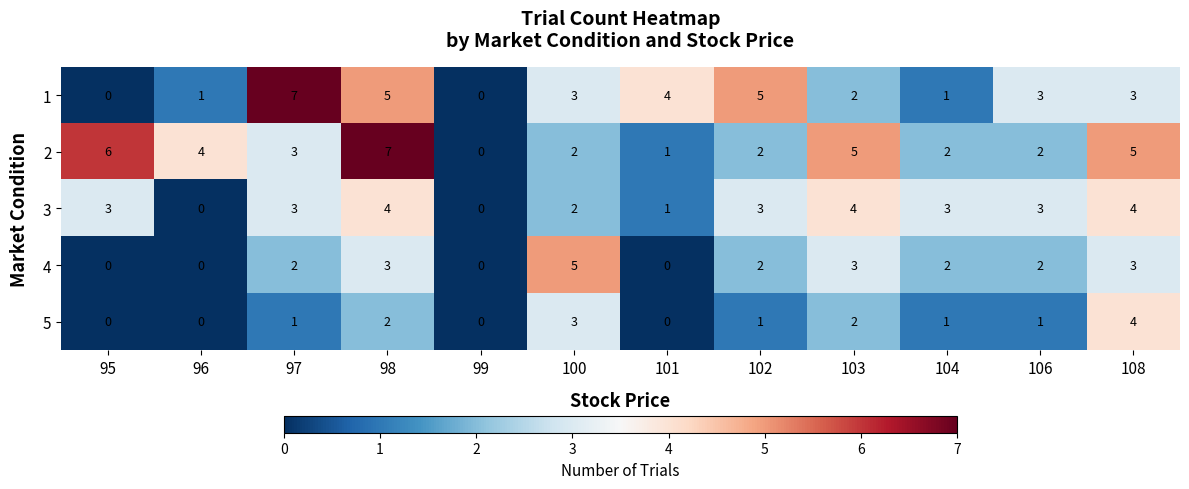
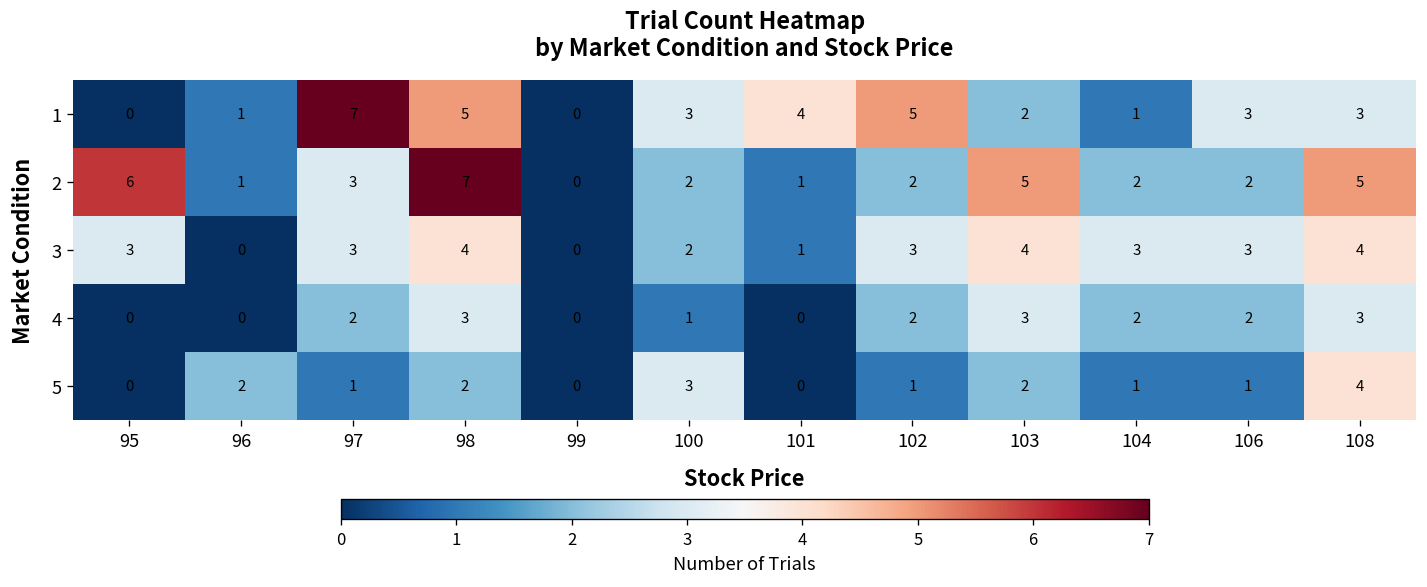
2, 96: 4 -> 1
4, 100: 5 -> 1
5, 96: 0 -> 2
